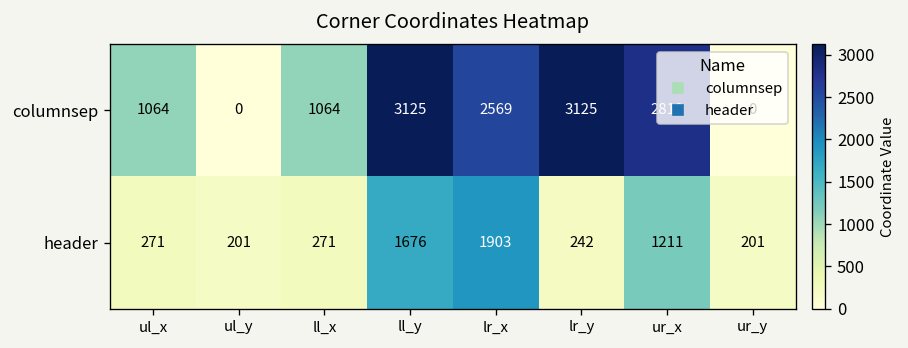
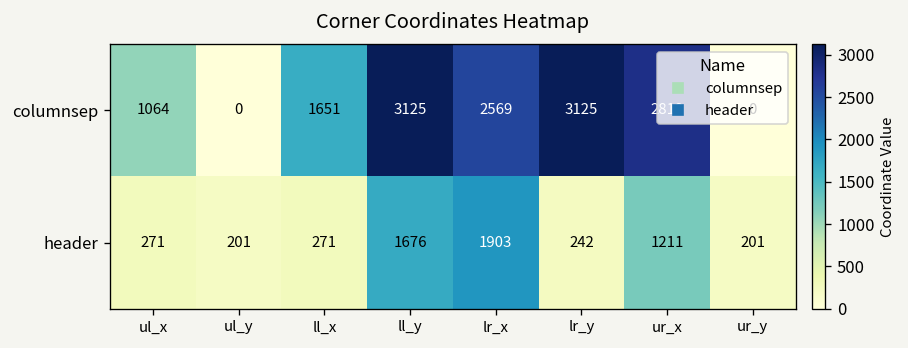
columnsep, ll_x: 1064 -> 1651
